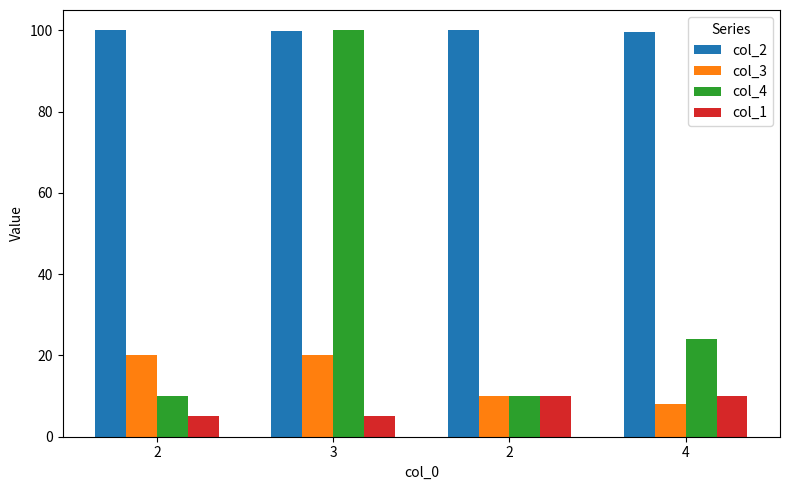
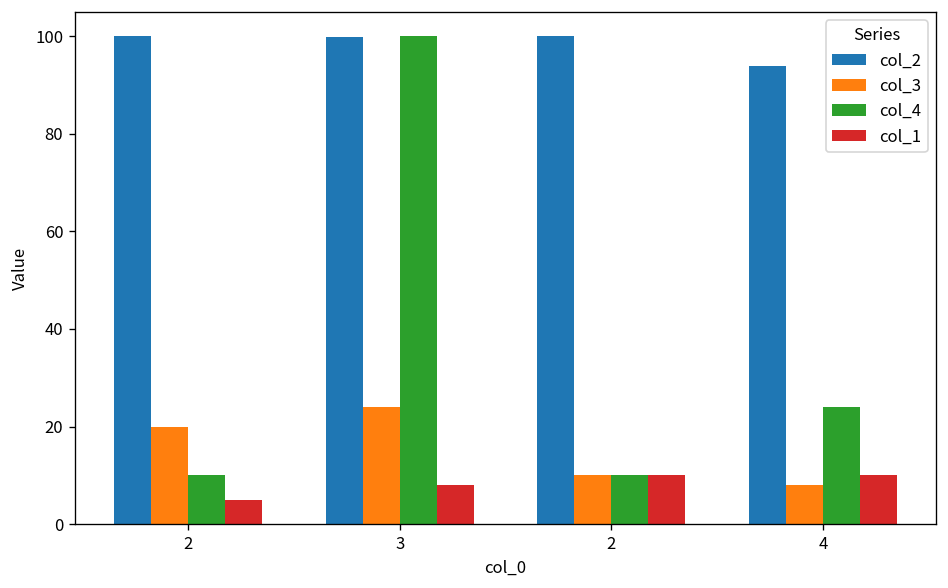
col_3, 3: 20 -> 24
col_1, 3: 5 -> 8
col_2, 4: 100 -> 94
